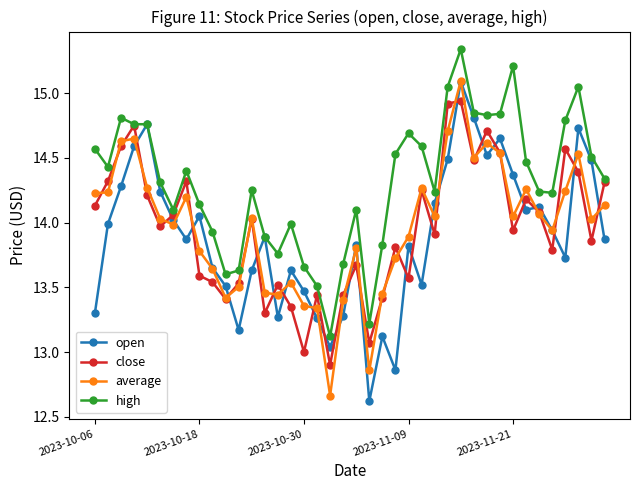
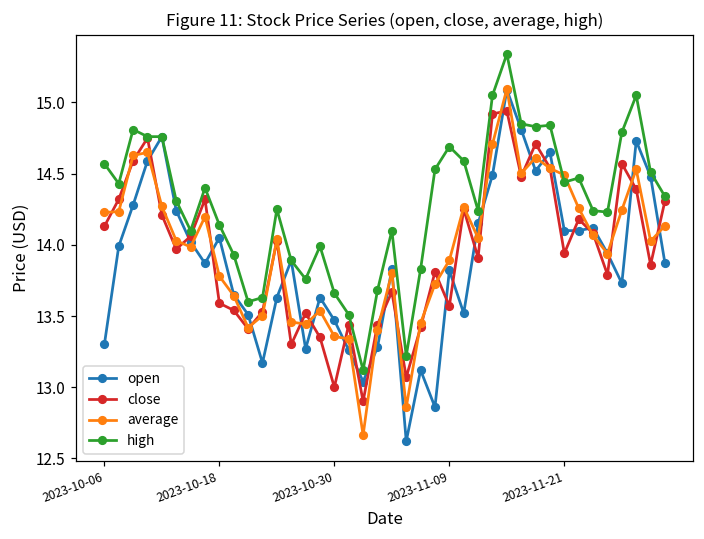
open, 2023-11-21: 14.37 -> 14.10
average, 2023-11-21: 14.05 -> 14.49
high, 2023-11-21: 15.21 -> 14.44
